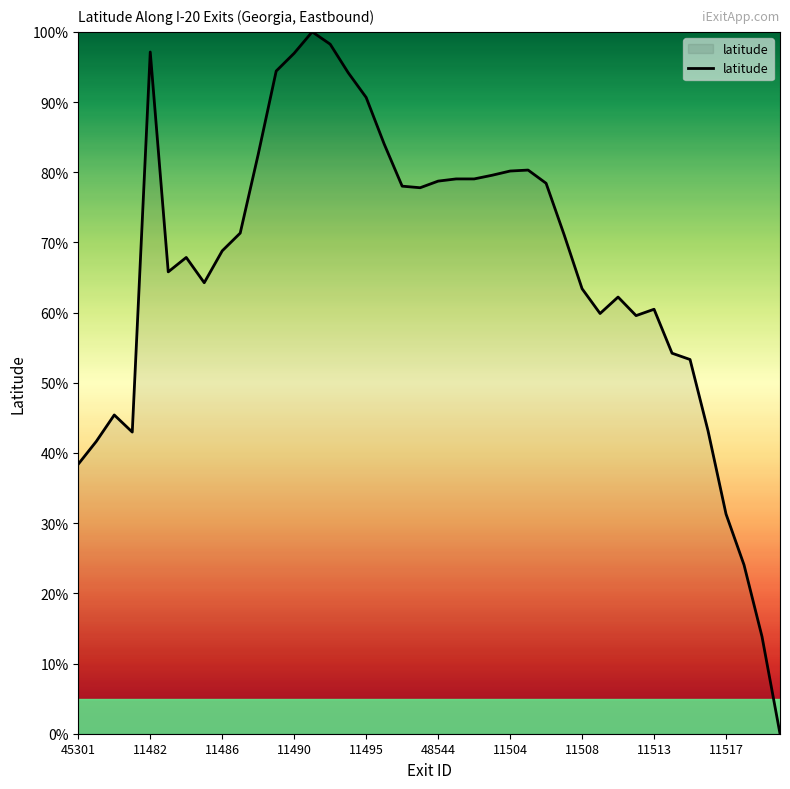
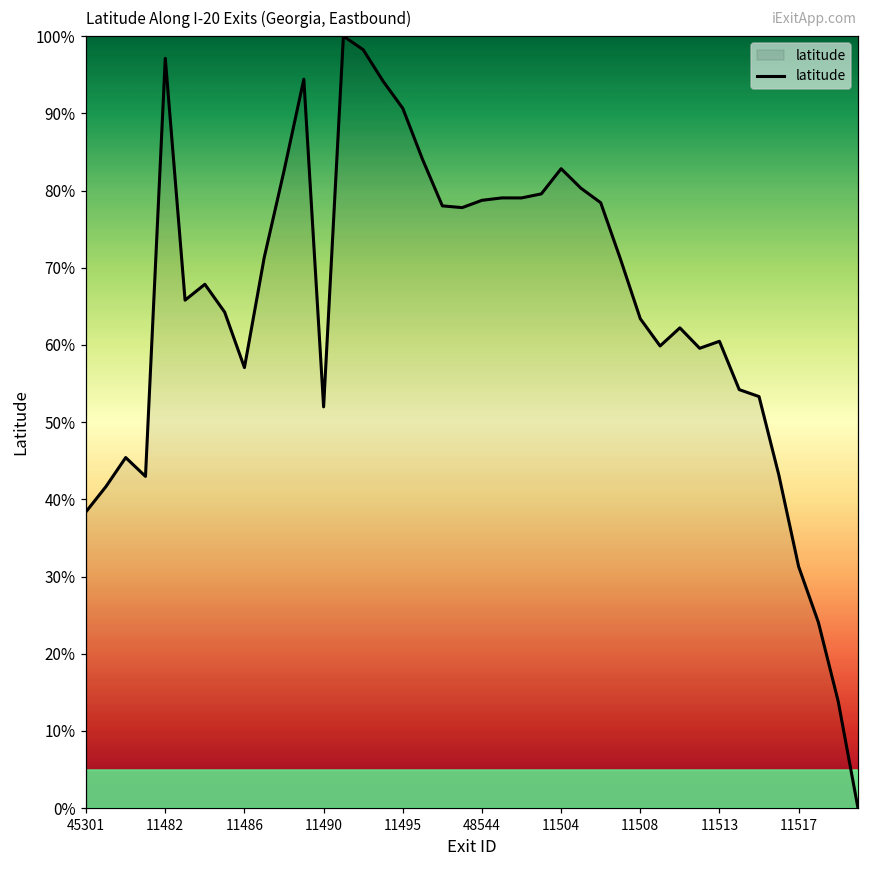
11486: 69% -> 57%
11490: 97% -> 52%
11504: 80% -> 83%
